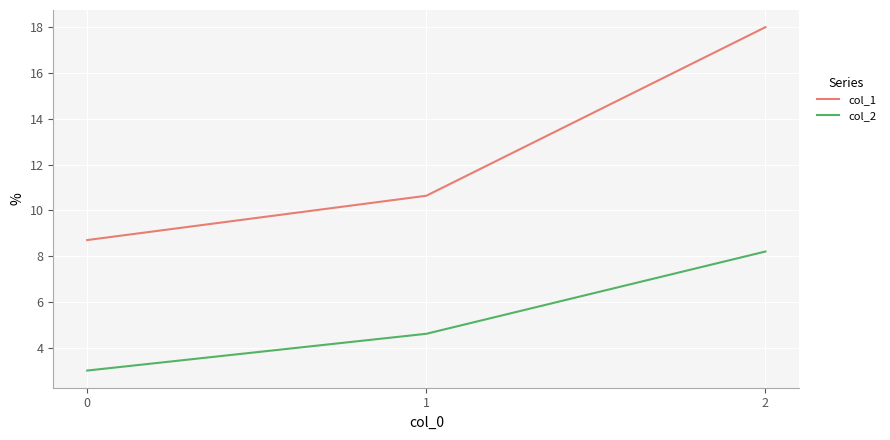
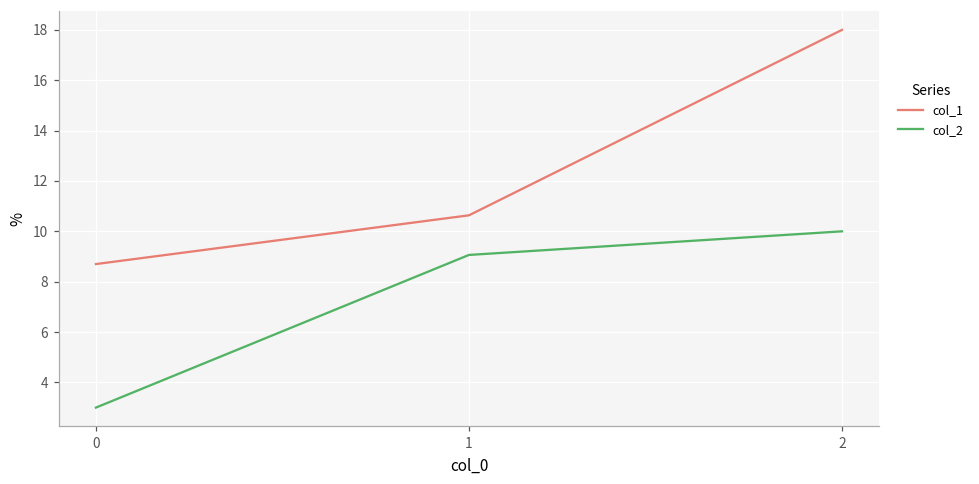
col_2, 1: 4.6 -> 9.1
col_2, 2: 8.2 -> 10.0
